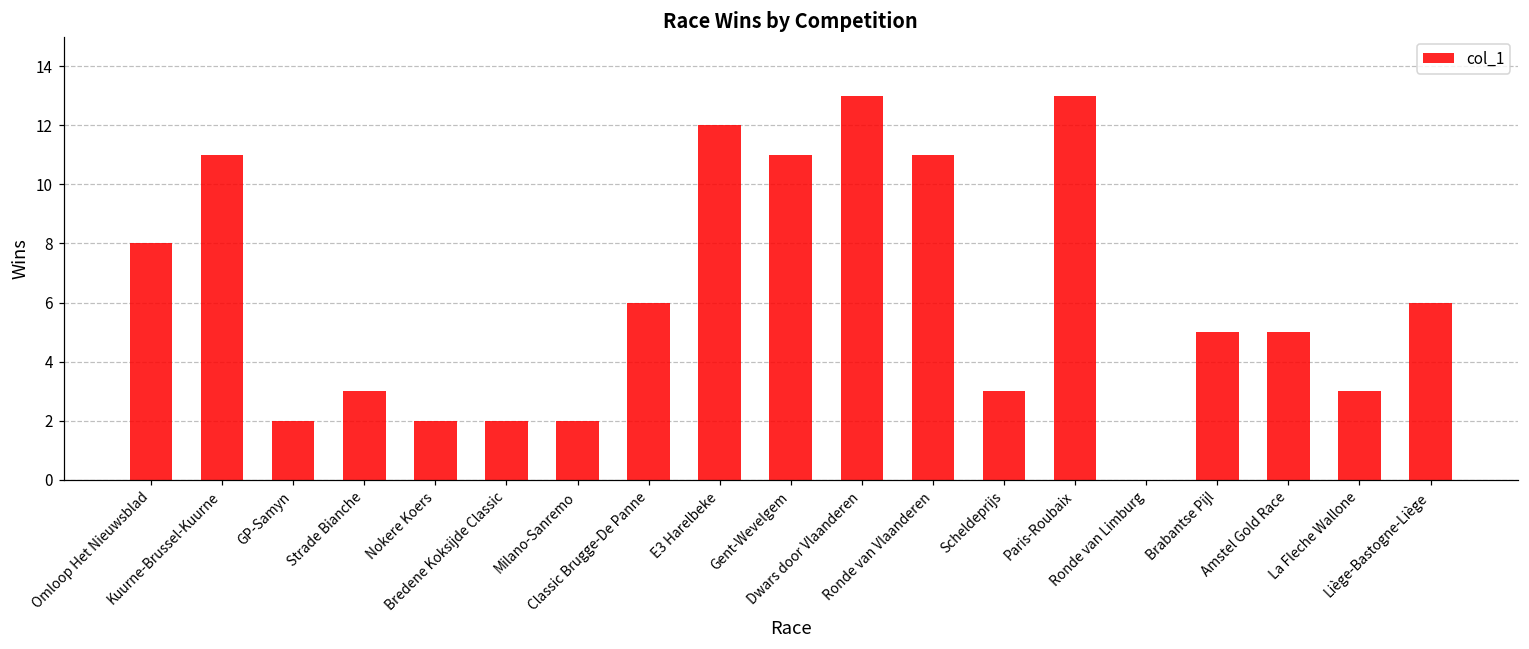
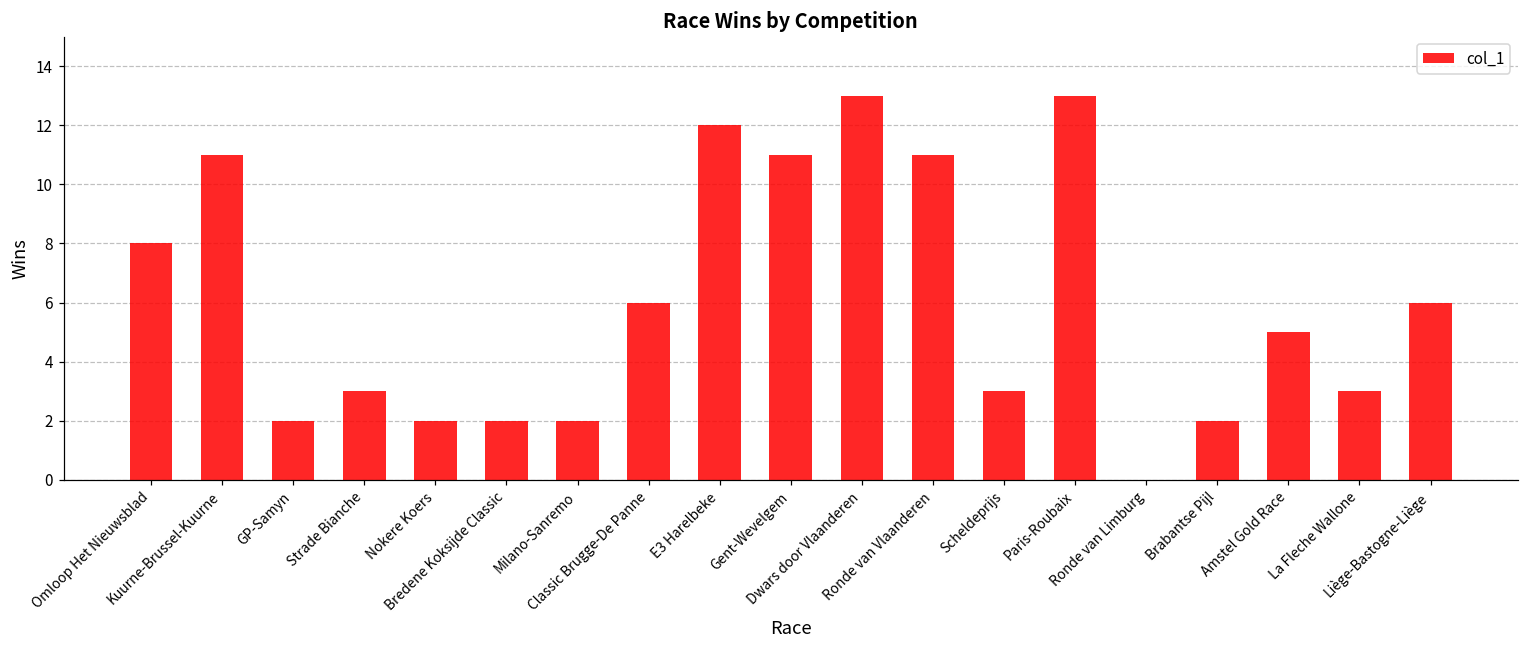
Brabantse Pijl: 5 -> 2
